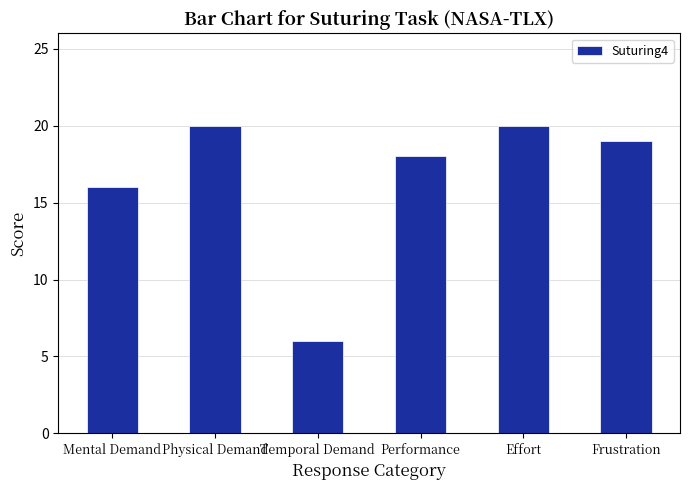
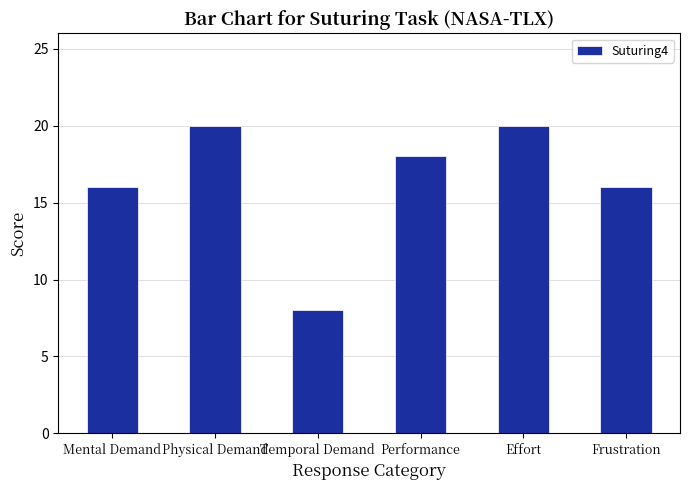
Temporal Demand: 6 -> 8
Frustration: 19 -> 16
